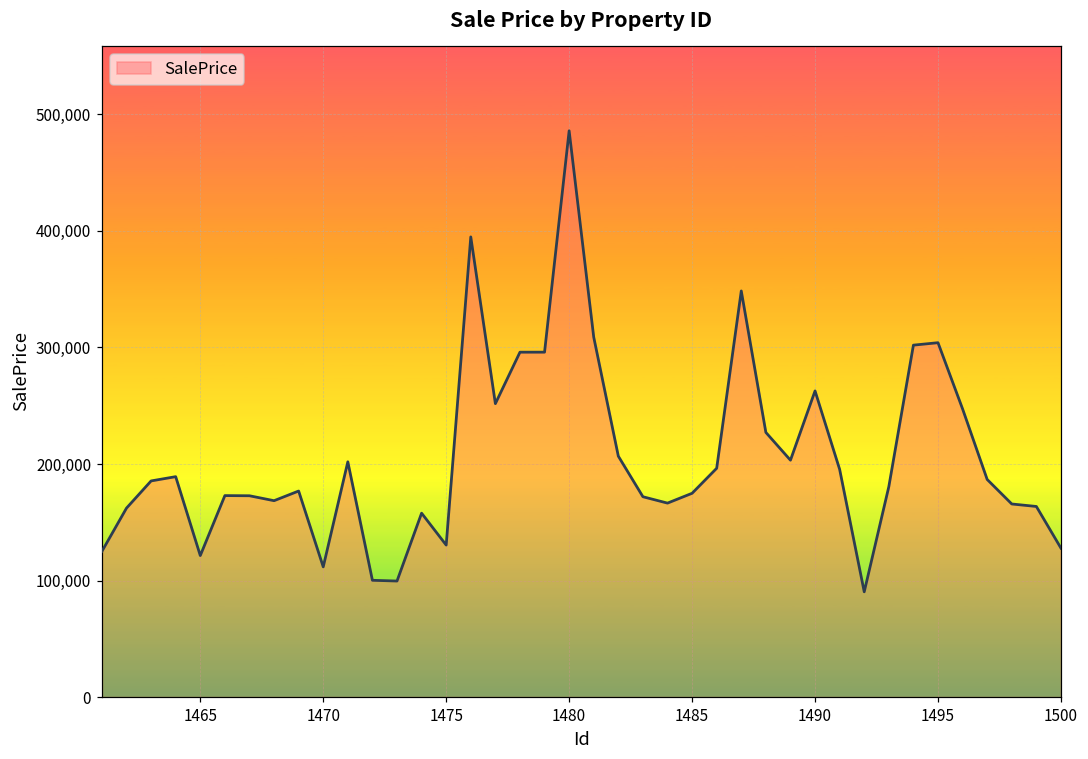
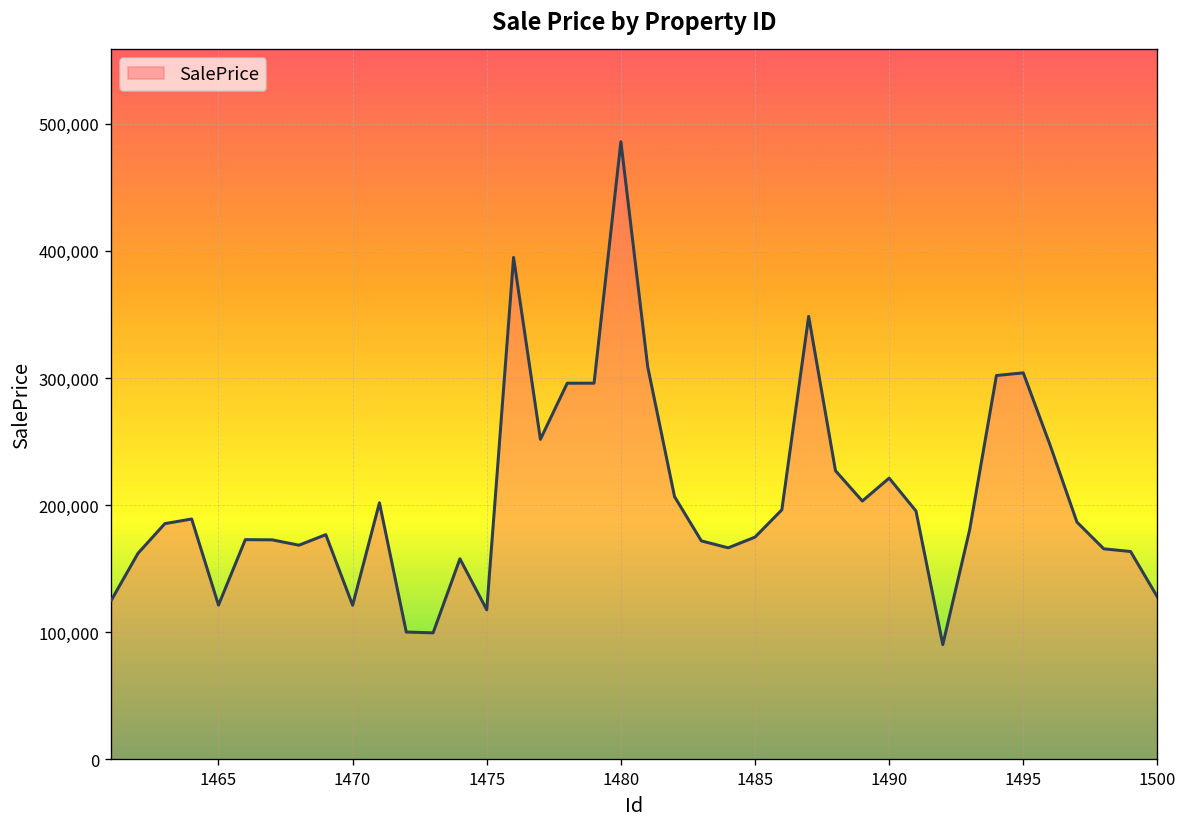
1470: 112,000 -> 121,000
1475: 130,000 -> 118,000
1490: 263,000 -> 221,000
